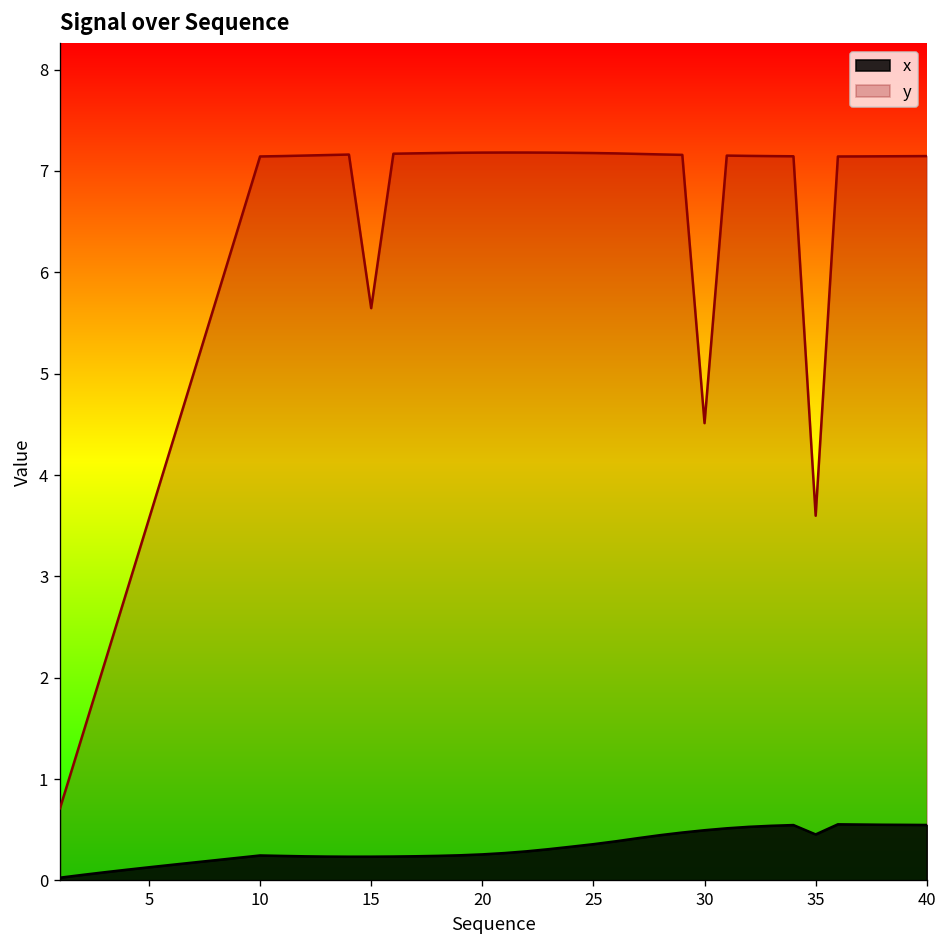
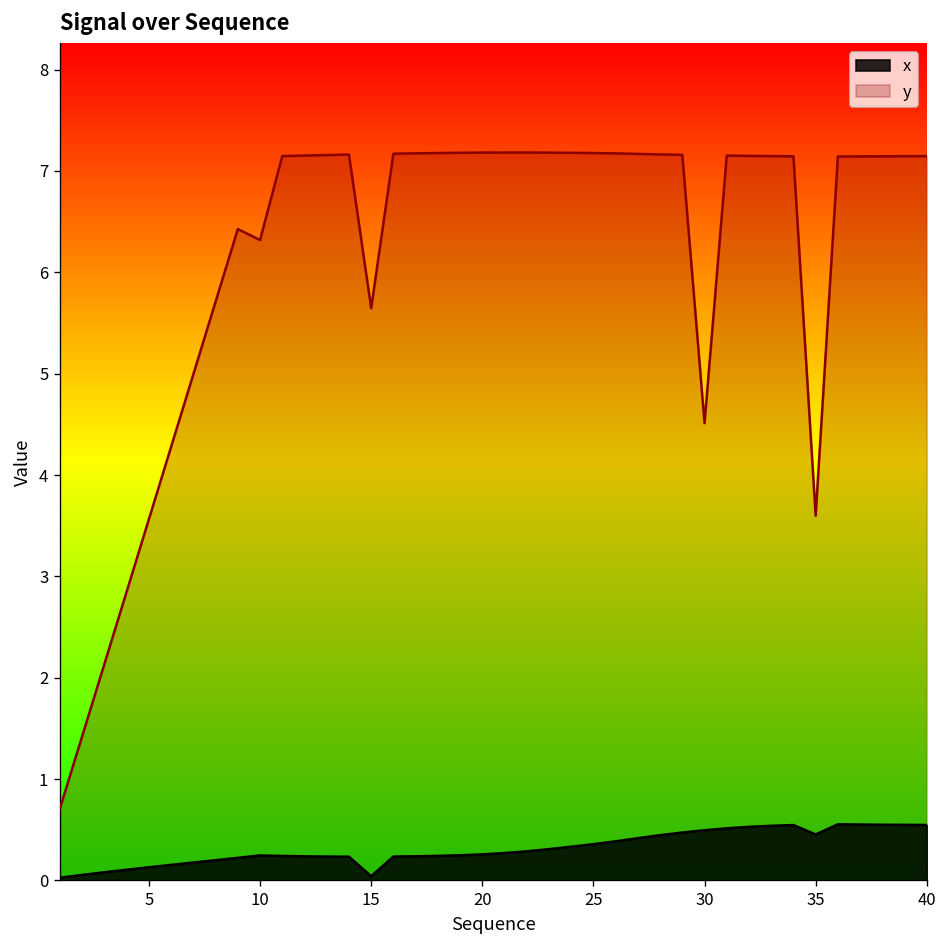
y, 10: 7.1 -> 6.3
x, 15: 0.2 -> 0.0
